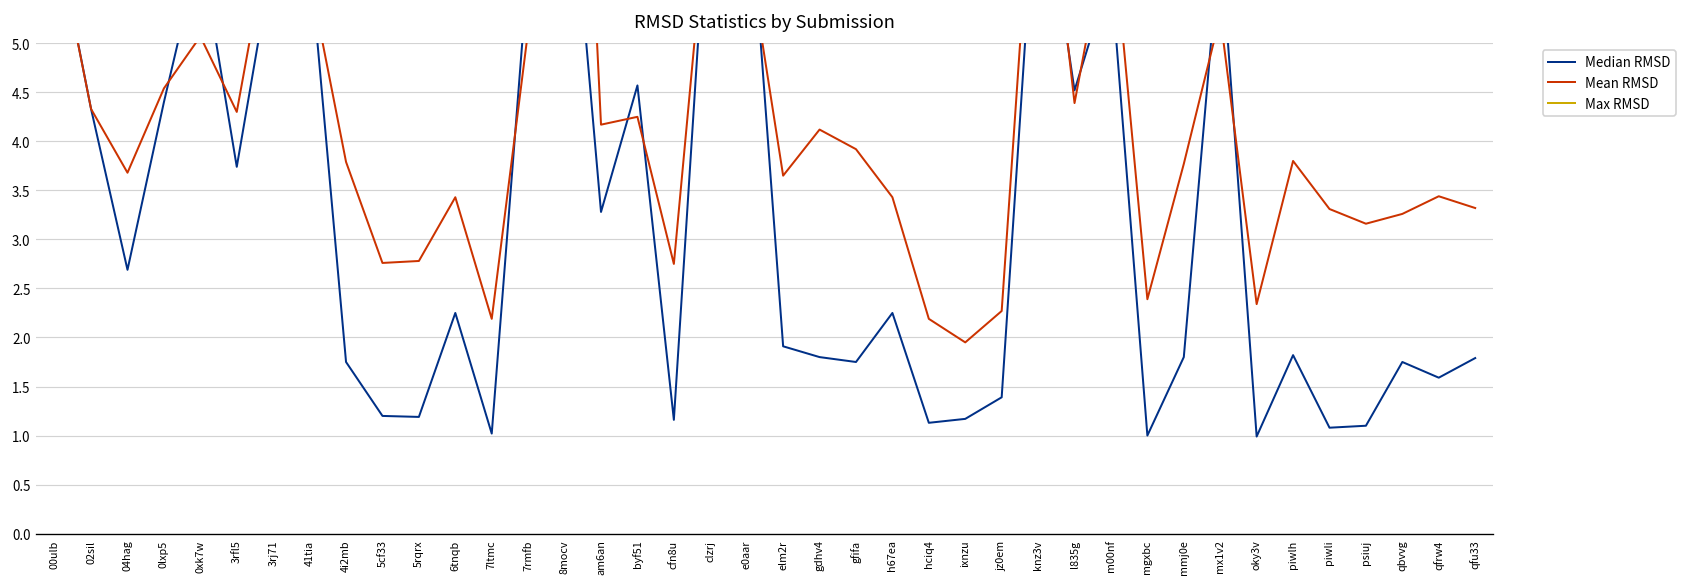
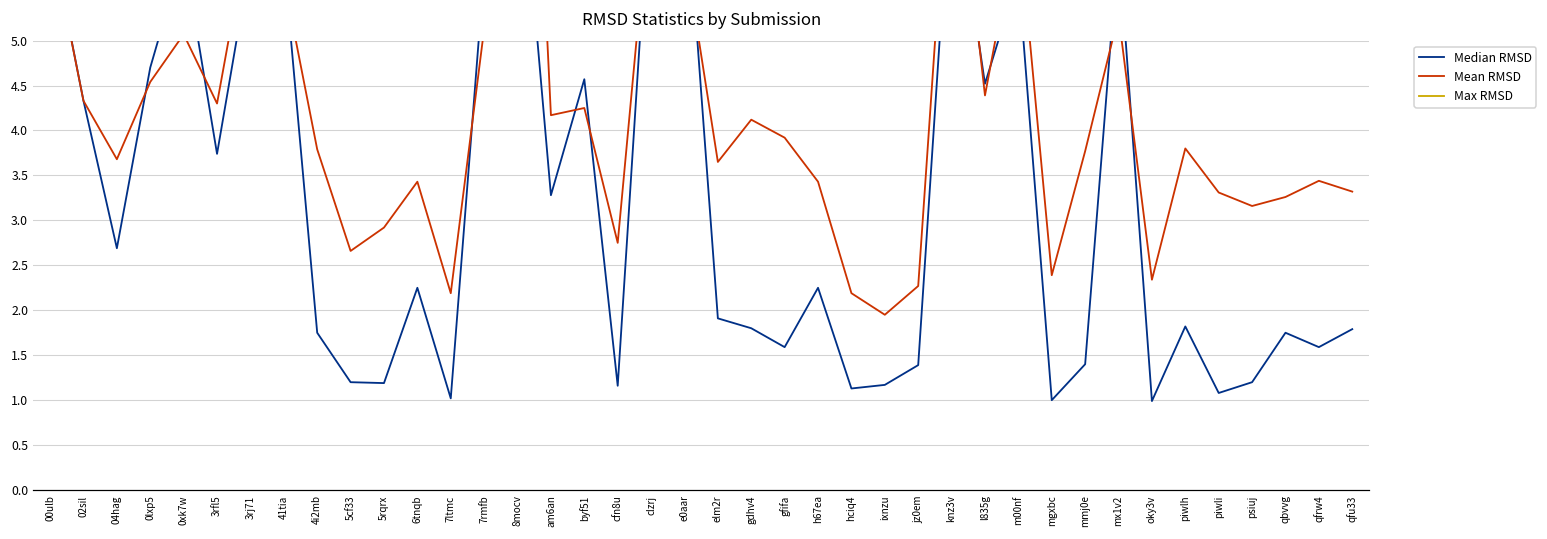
Median RMSD, 0lxp5: 4.4 -> 4.7
Mean RMSD, 5cf33: 2.8 -> 2.7
Mean RMSD, 5rqrx: 2.8 -> 2.9
Median RMSD, gfifa: 1.8 -> 1.6
Median RMSD, mmj0e: 1.8 -> 1.4
Median RMSD, psiuj: 1.1 -> 1.2
